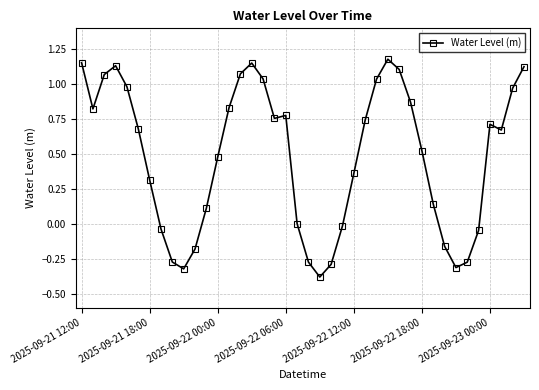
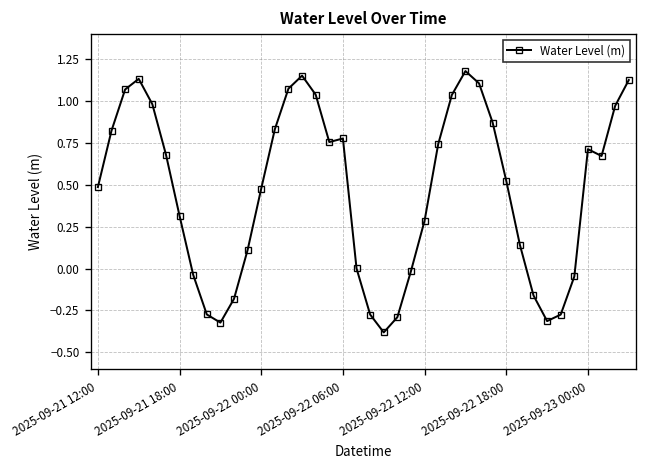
2025-09-21 12:00: 1.15 -> 0.49
2025-09-22 12:00: 0.36 -> 0.29
